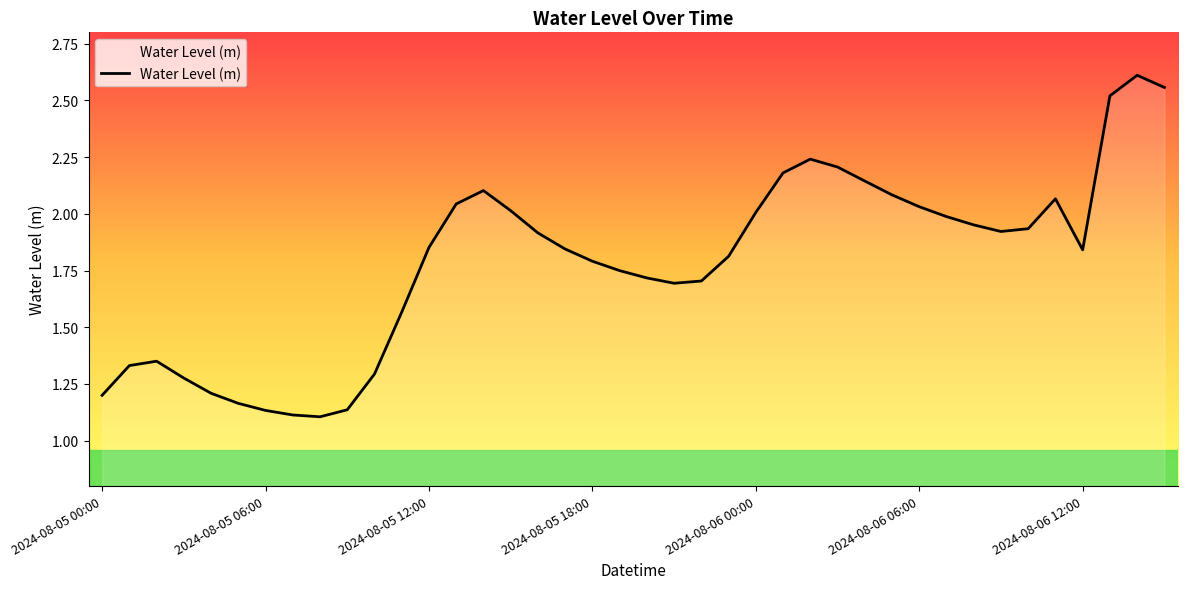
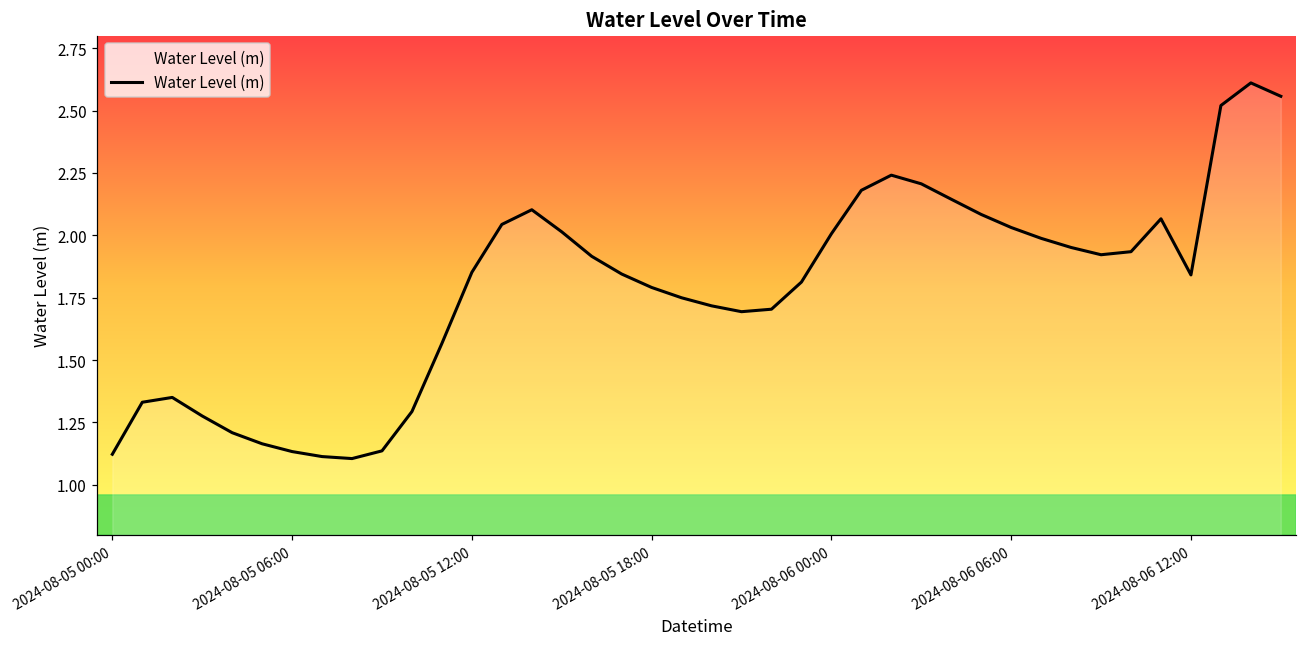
2024-08-05 00:00: 1.20 -> 1.12
